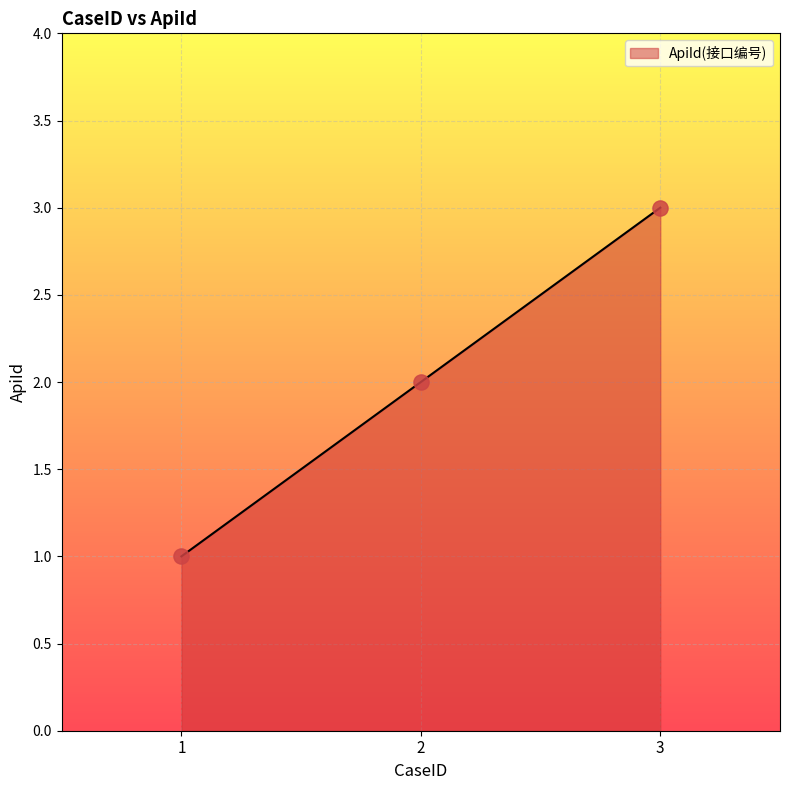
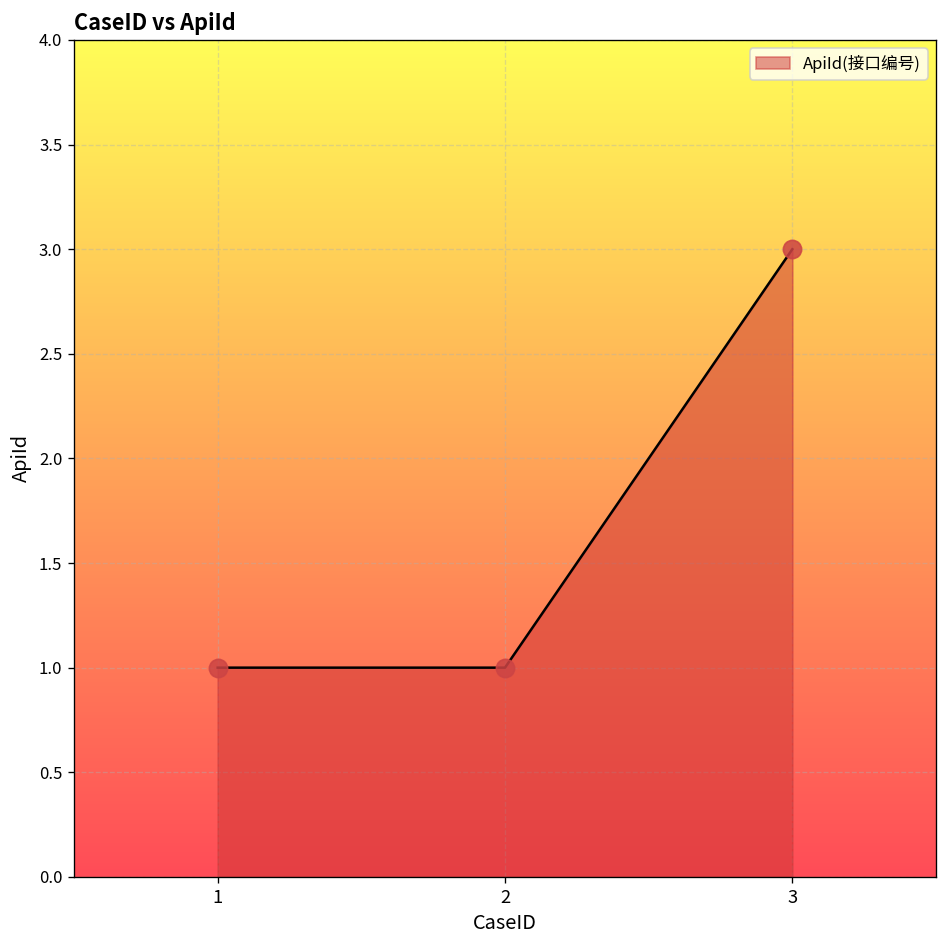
2: 2 -> 1
